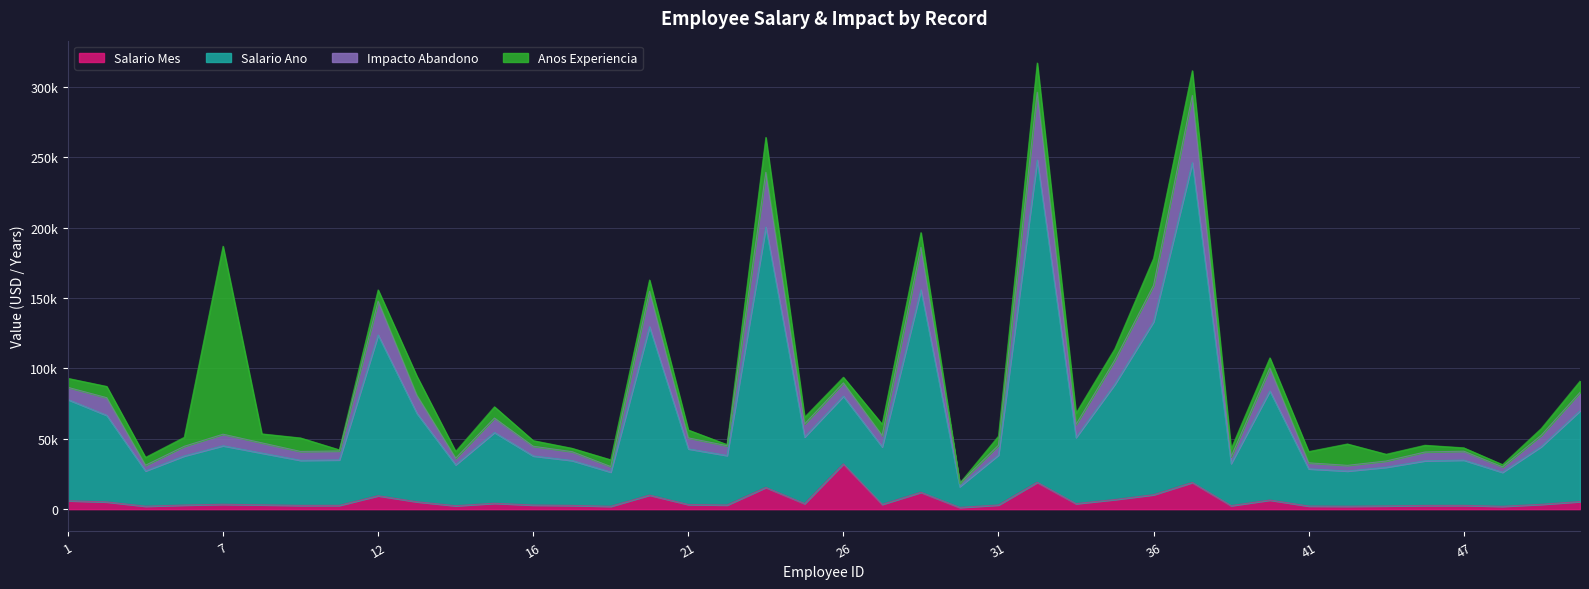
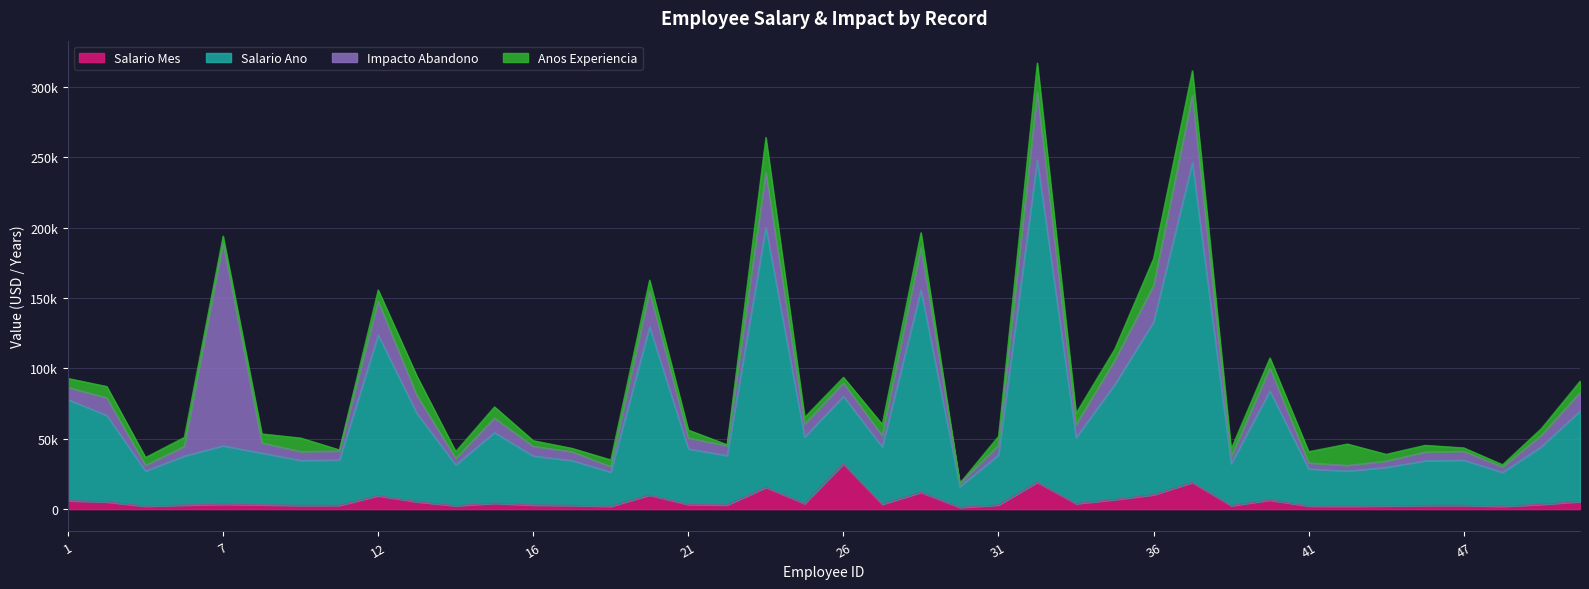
Impacto Abandono, 7: 8000 -> 144000
Anos Experiencia, 7: 134000 -> 5000
